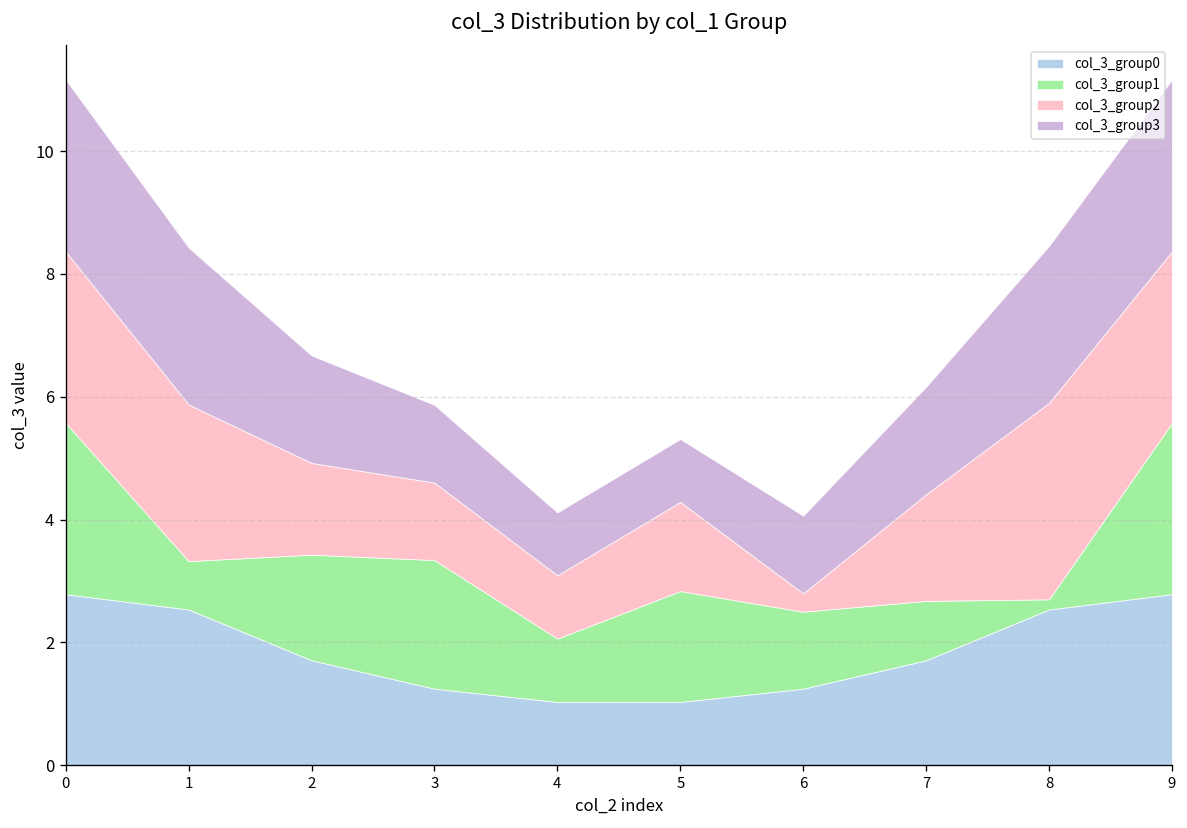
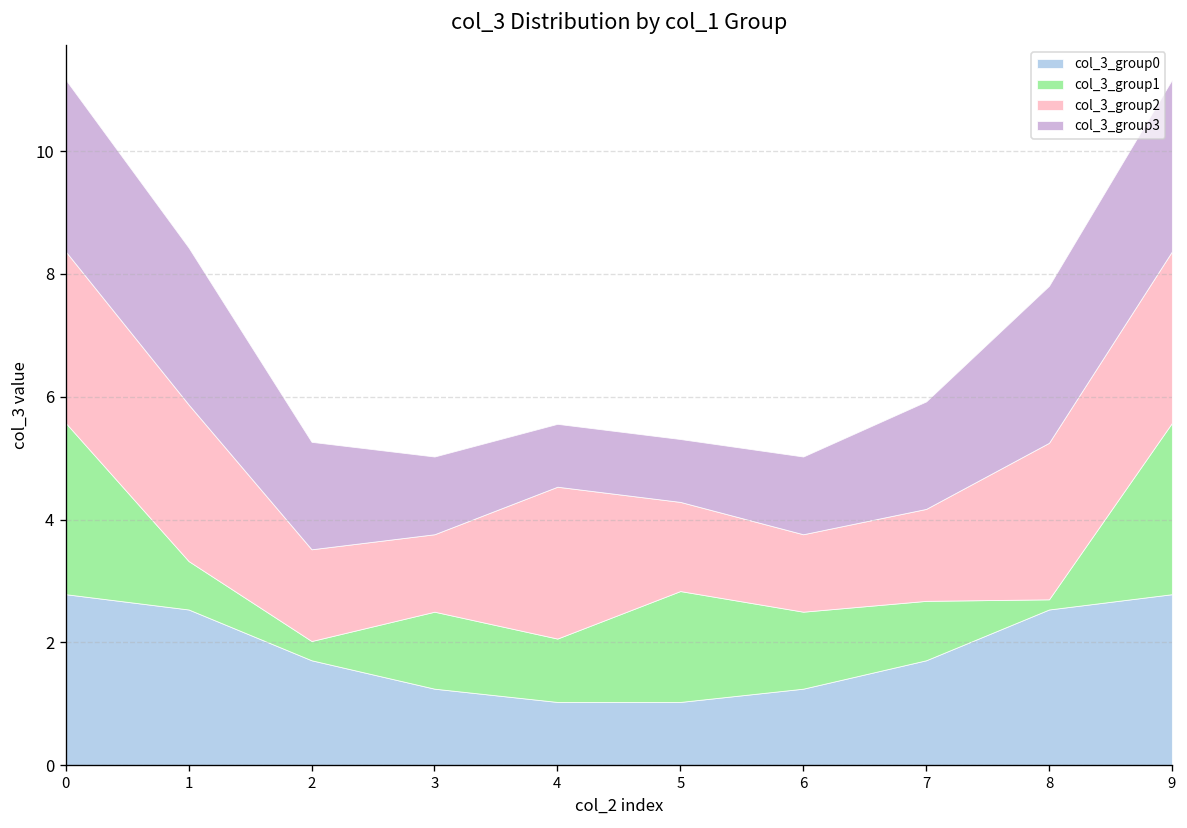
col_3_group1, 2: 1.7 -> 0.3
col_3_group1, 3: 2.1 -> 1.3
col_3_group2, 4: 1.0 -> 2.5
col_3_group2, 6: 0.3 -> 1.3
col_3_group2, 7: 1.7 -> 1.5
col_3_group2, 8: 3.2 -> 2.5
